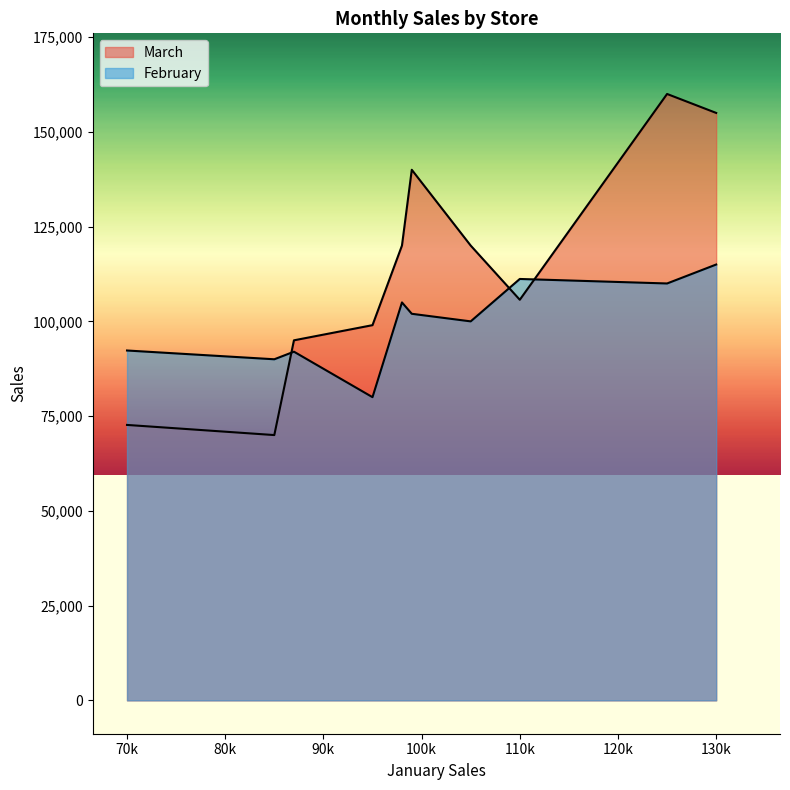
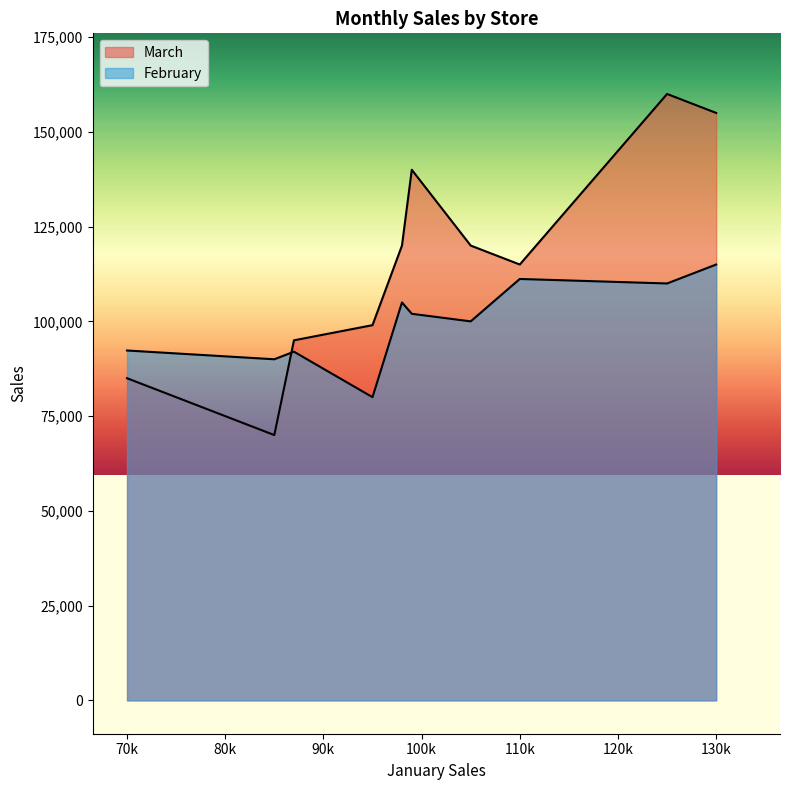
March, 70k: 73,000 -> 85,000
March, 110k: 106,000 -> 115,000
